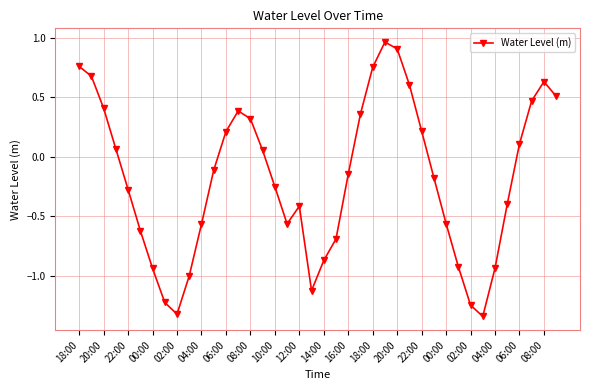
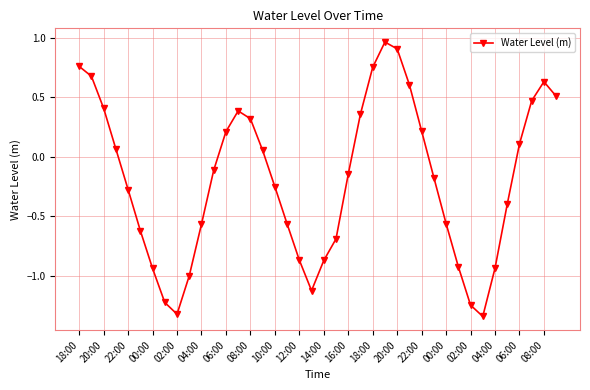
12:00: -0.41 -> -0.87
